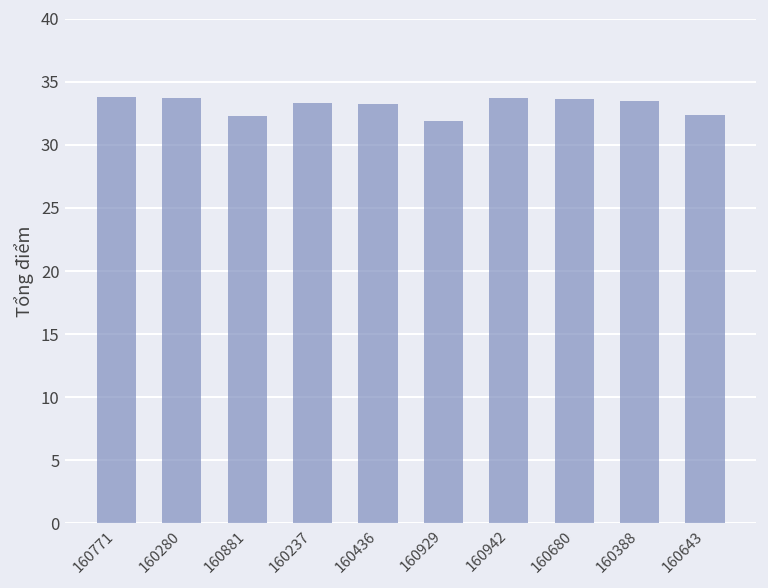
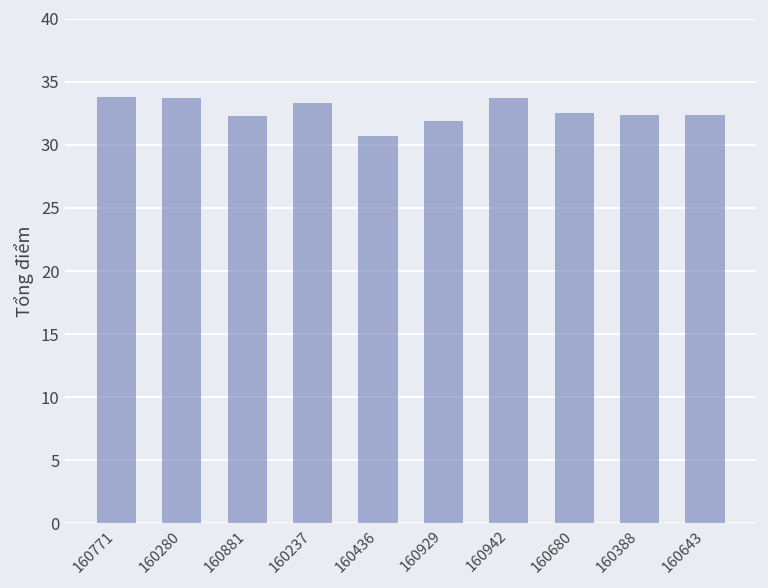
160436: 33.2 -> 30.7
160680: 33.6 -> 32.5
160388: 33.5 -> 32.4
